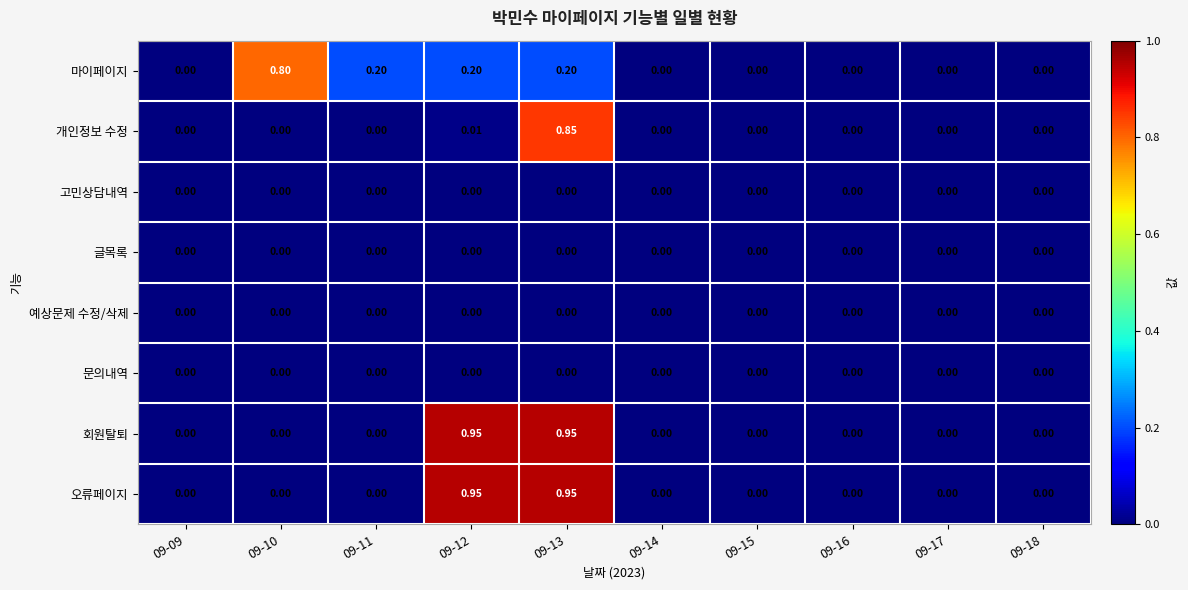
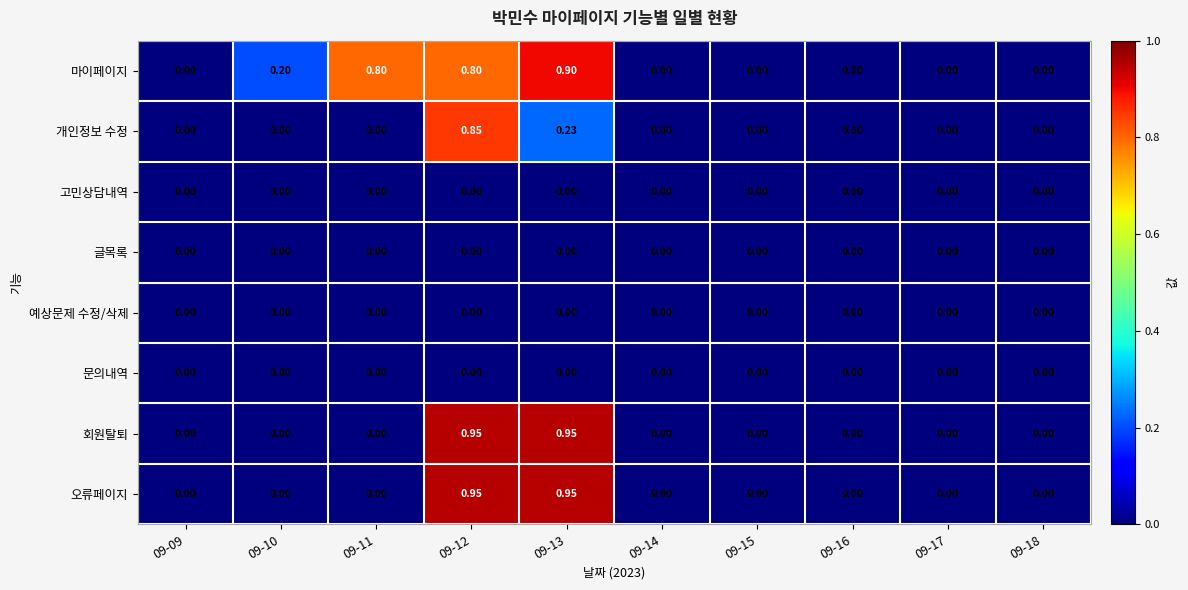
마이페이지, 09-10: 0.80 -> 0.20
마이페이지, 09-11: 0.20 -> 0.80
마이페이지, 09-12: 0.20 -> 0.80
마이페이지, 09-13: 0.20 -> 0.90
개인정보 수정, 09-12: 0.01 -> 0.85
개인정보 수정, 09-13: 0.85 -> 0.23
